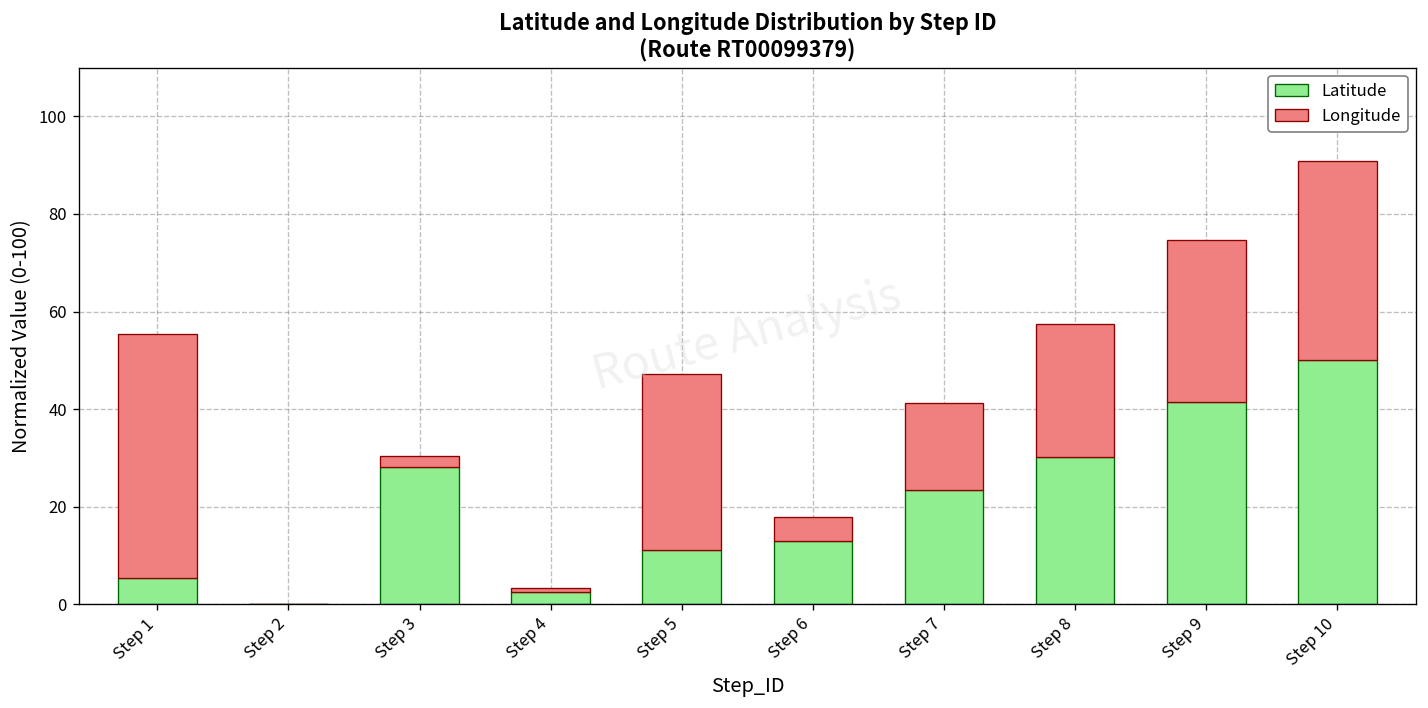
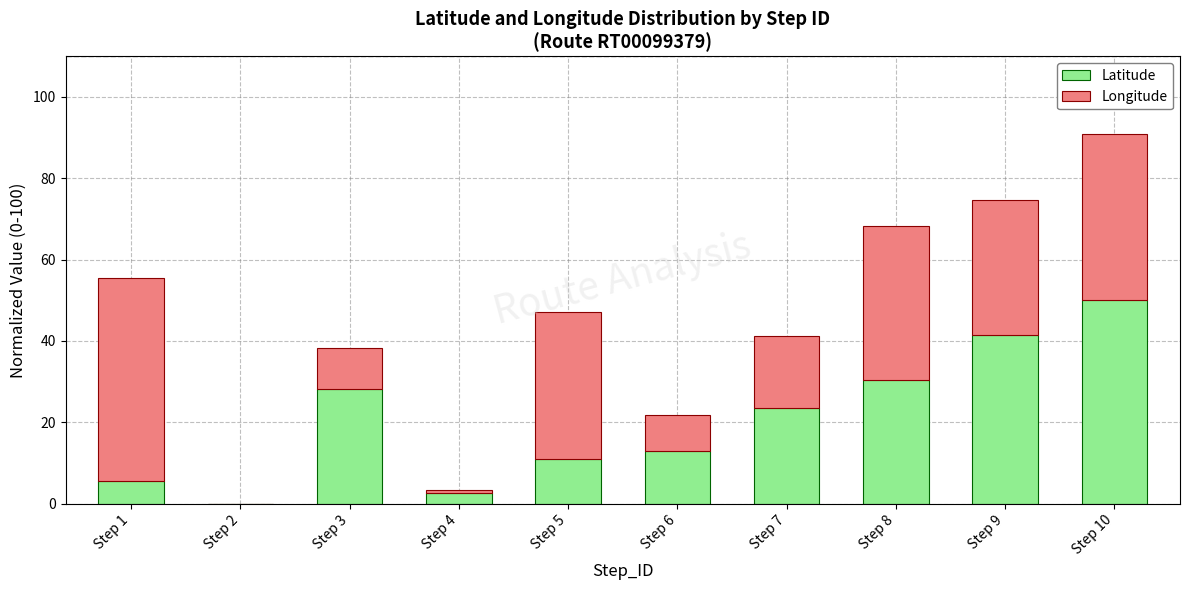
Longitude, Step 3: 2 -> 10
Longitude, Step 6: 5 -> 9
Longitude, Step 8: 27 -> 38
